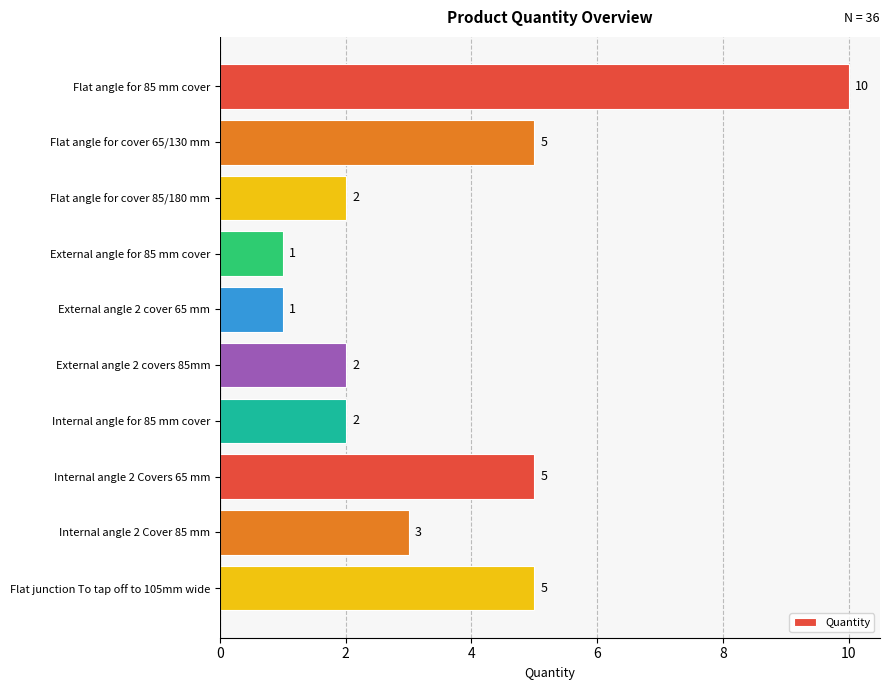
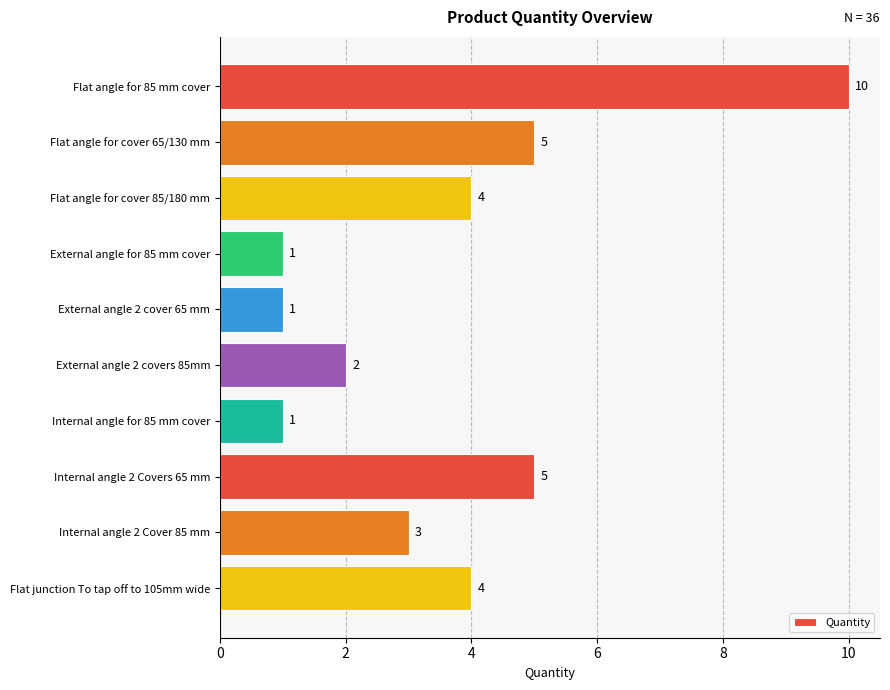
Flat angle for cover 85/180 mm: 2 -> 4
Internal angle for 85 mm cover: 2 -> 1
Flat junction To tap off to 105mm wide: 5 -> 4
